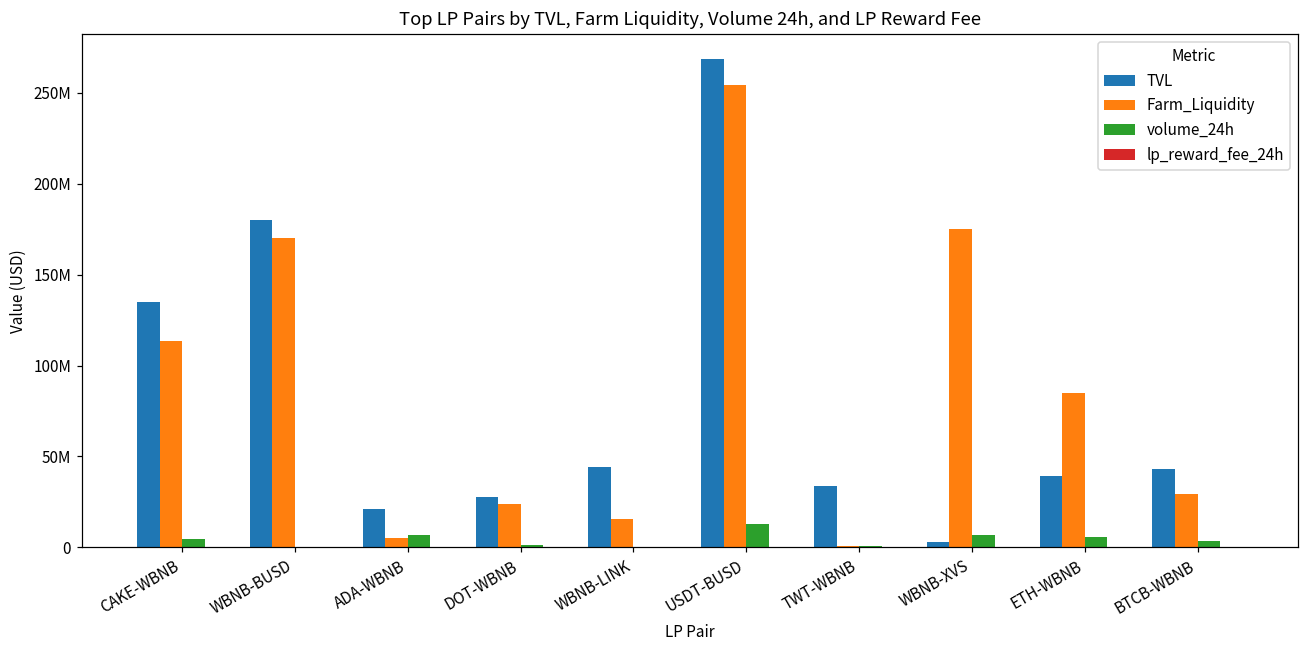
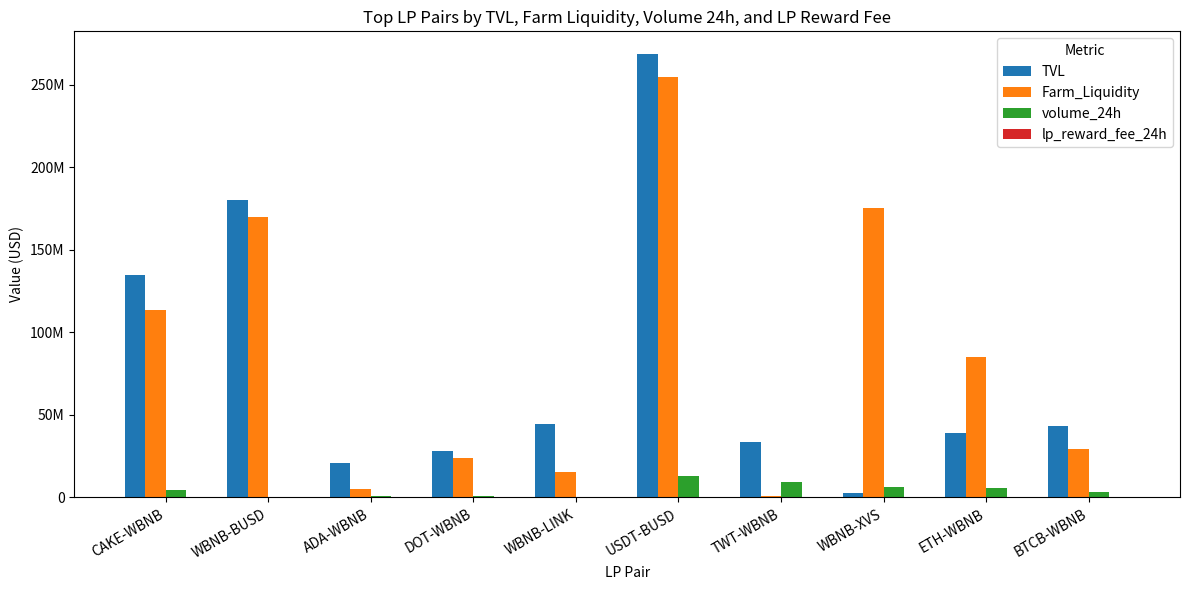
volume_24h, ADA-WBNB: 7000000 -> 1000000
volume_24h, TWT-WBNB: 1000000 -> 9000000
